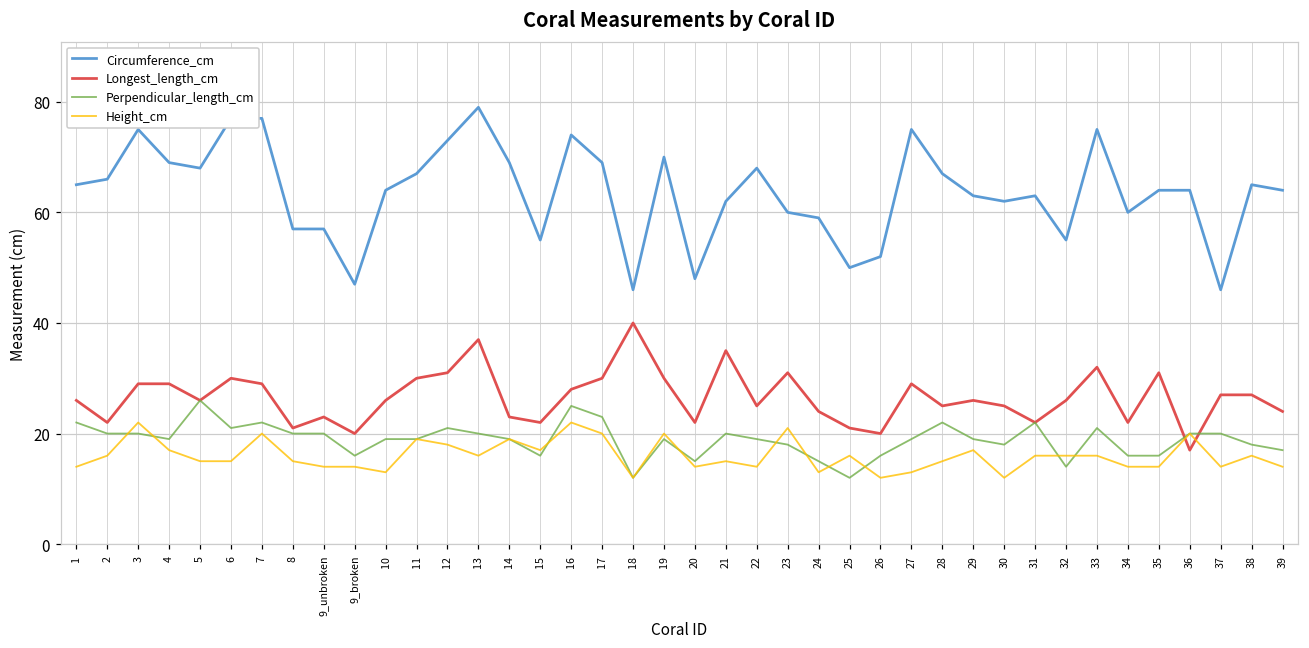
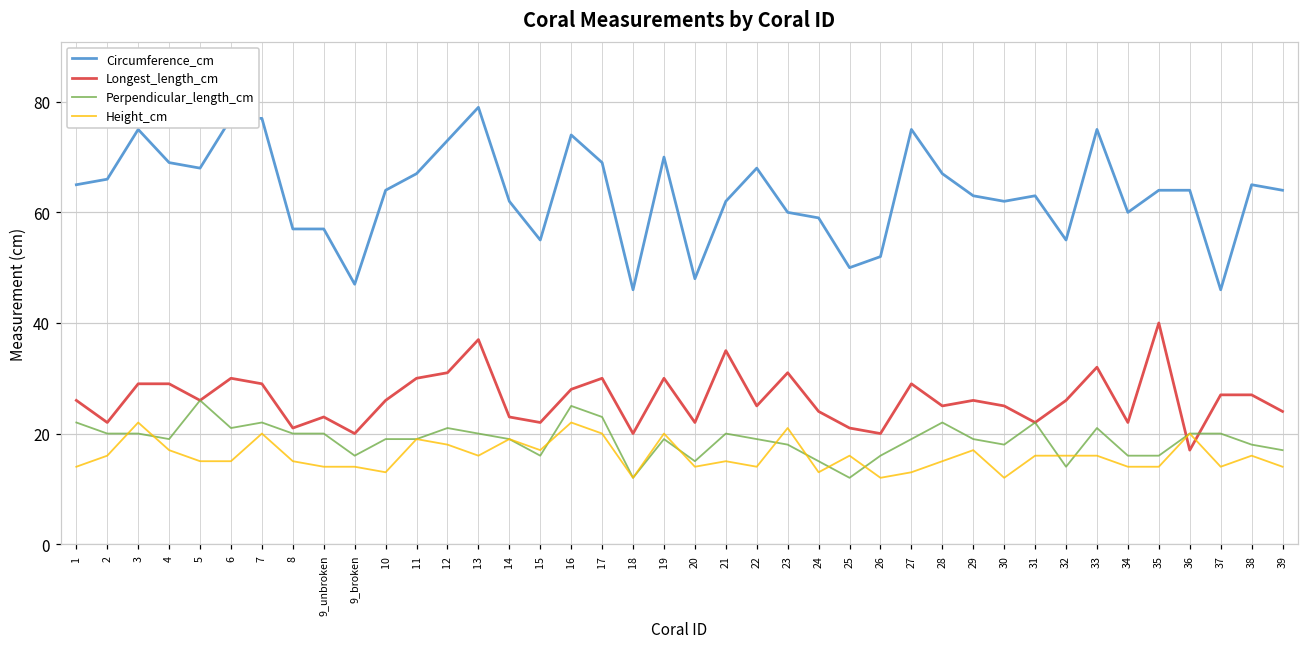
Circumference_cm, 14: 69 -> 62
Longest_length_cm, 18: 40 -> 20
Longest_length_cm, 35: 31 -> 40
